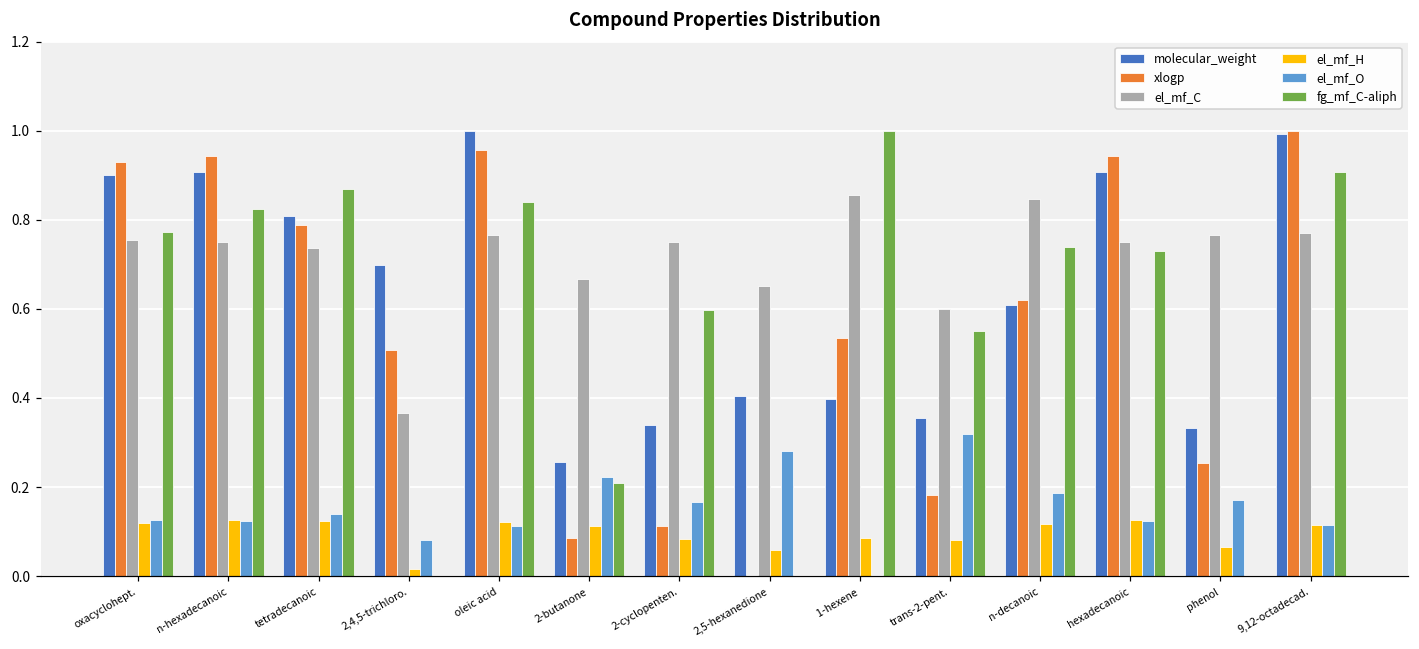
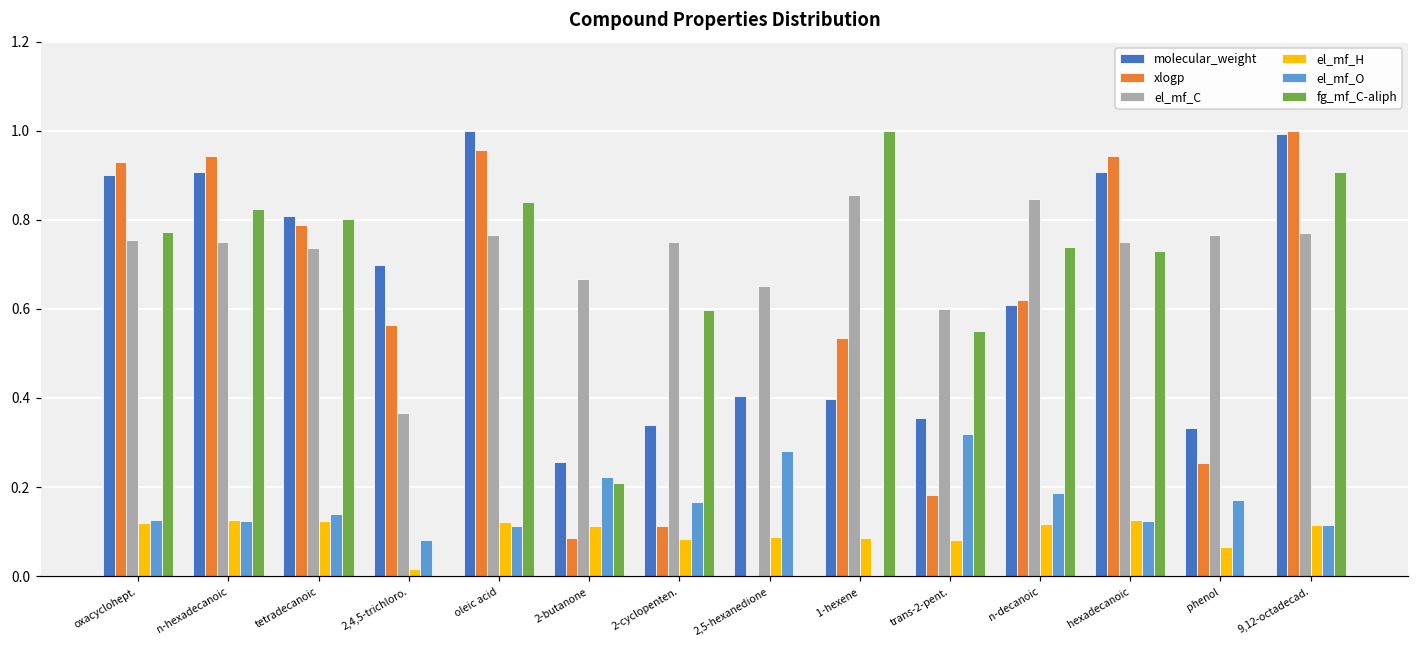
fg_mf_C-aliph, tetradecanoic: 0.87 -> 0.80
xlogp, 2,4,5-trichloro.: 0.51 -> 0.56
el_mf_H, 2,5-hexanedione: 0.06 -> 0.09
